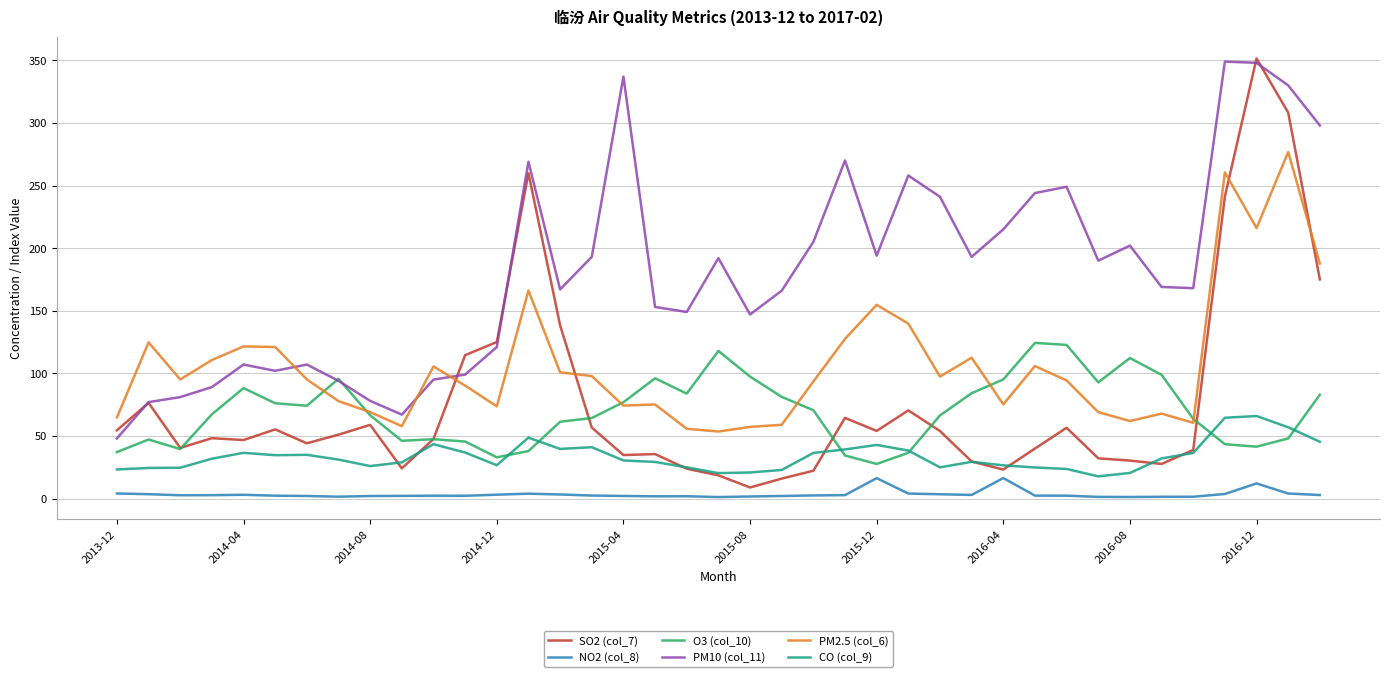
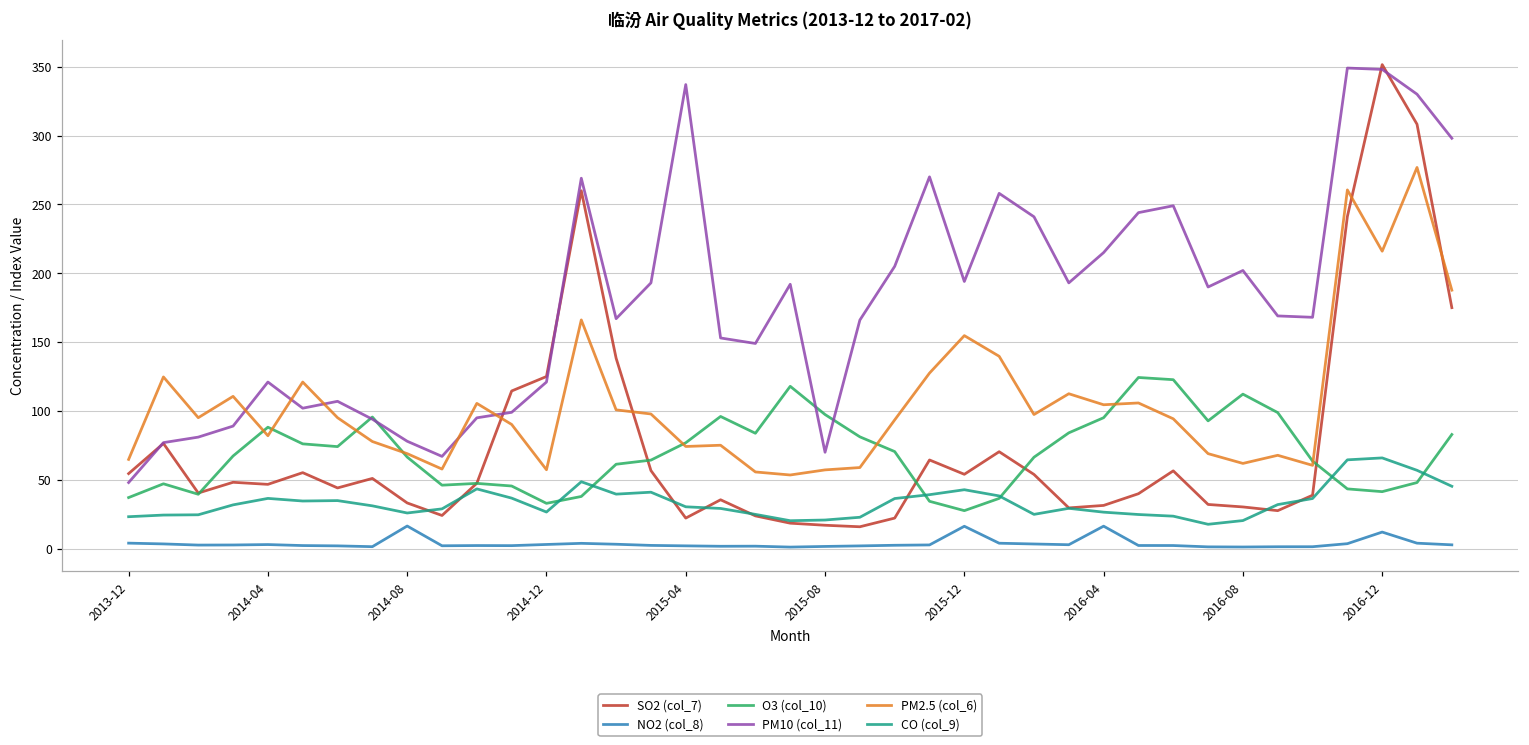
PM10 (col_11), 2014-04: 107 -> 121
PM2.5 (col_6), 2014-04: 122 -> 82
SO2 (col_7), 2014-08: 59 -> 33
NO2 (col_8), 2014-08: 2 -> 16
PM2.5 (col_6), 2014-12: 74 -> 57
SO2 (col_7), 2015-04: 35 -> 22
SO2 (col_7), 2015-08: 9 -> 17
PM10 (col_11), 2015-08: 147 -> 70
SO2 (col_7), 2016-04: 23 -> 31
PM2.5 (col_6), 2016-04: 75 -> 105
